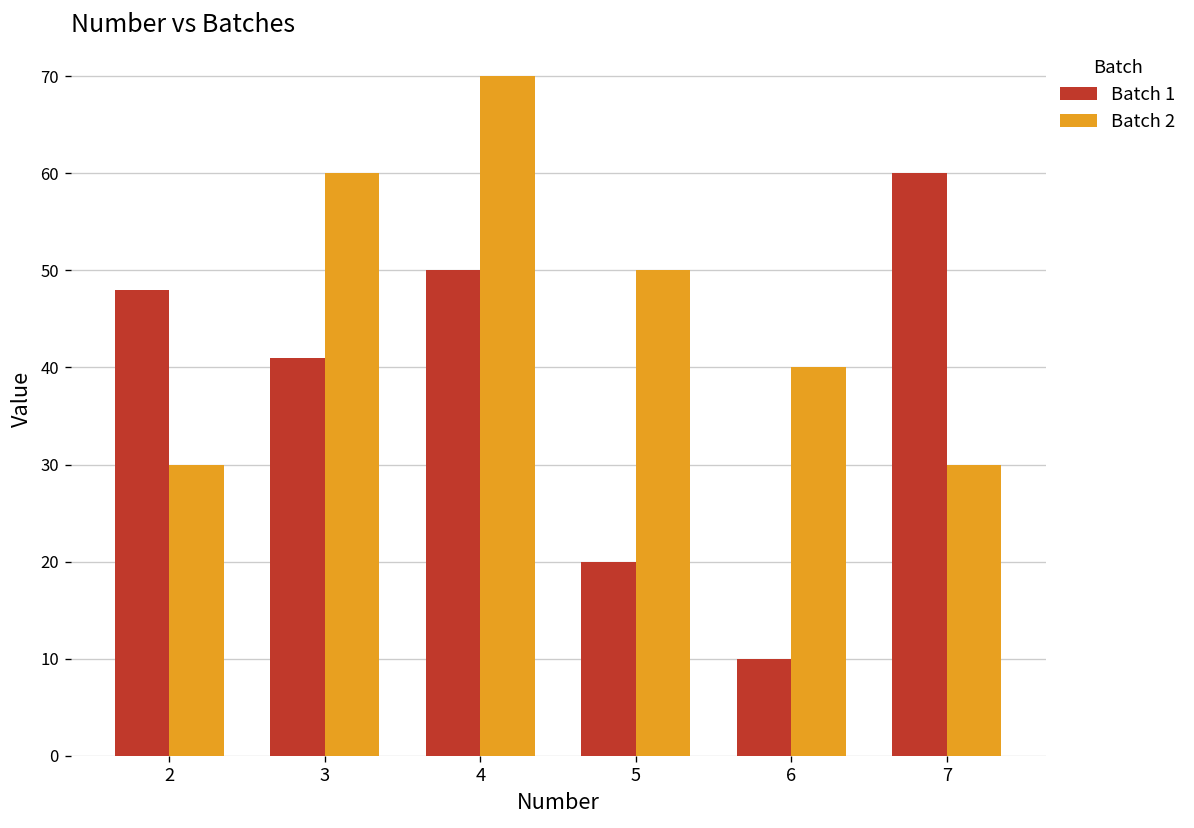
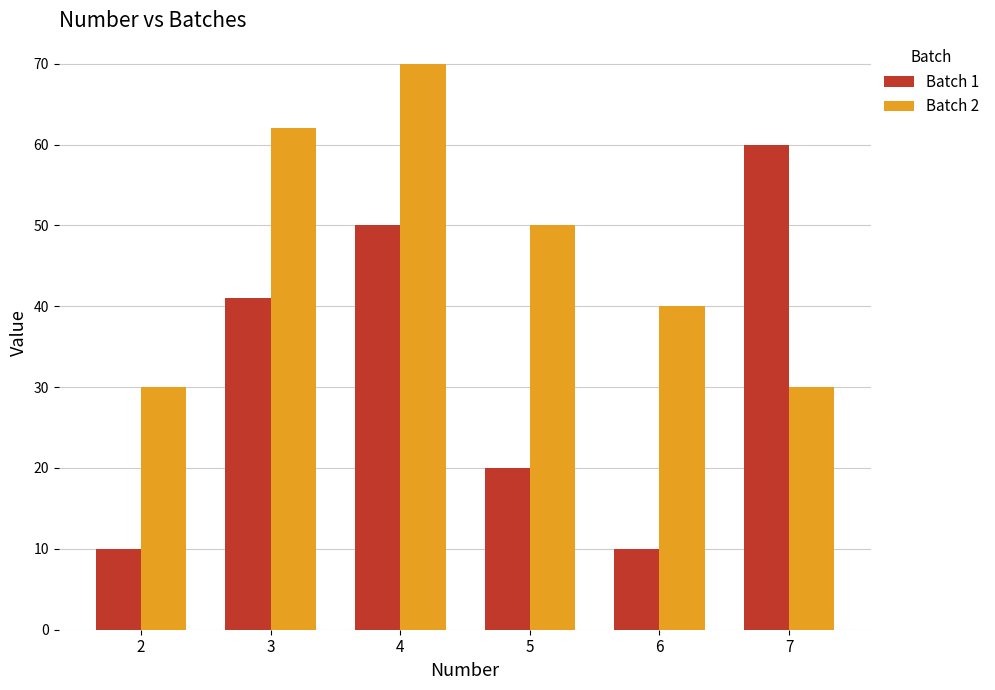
Batch 1, 2: 48 -> 10
Batch 2, 3: 60 -> 62
